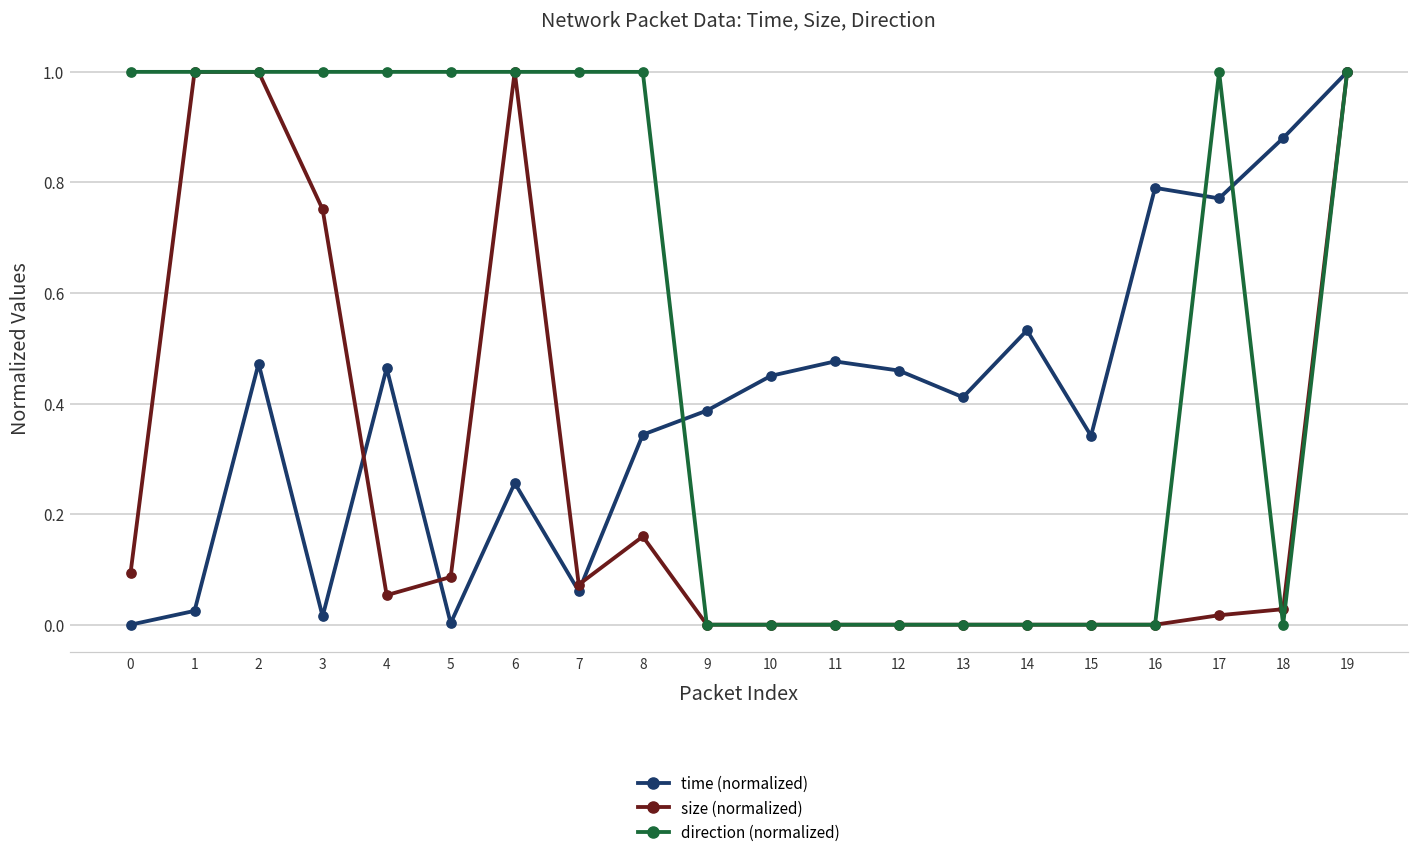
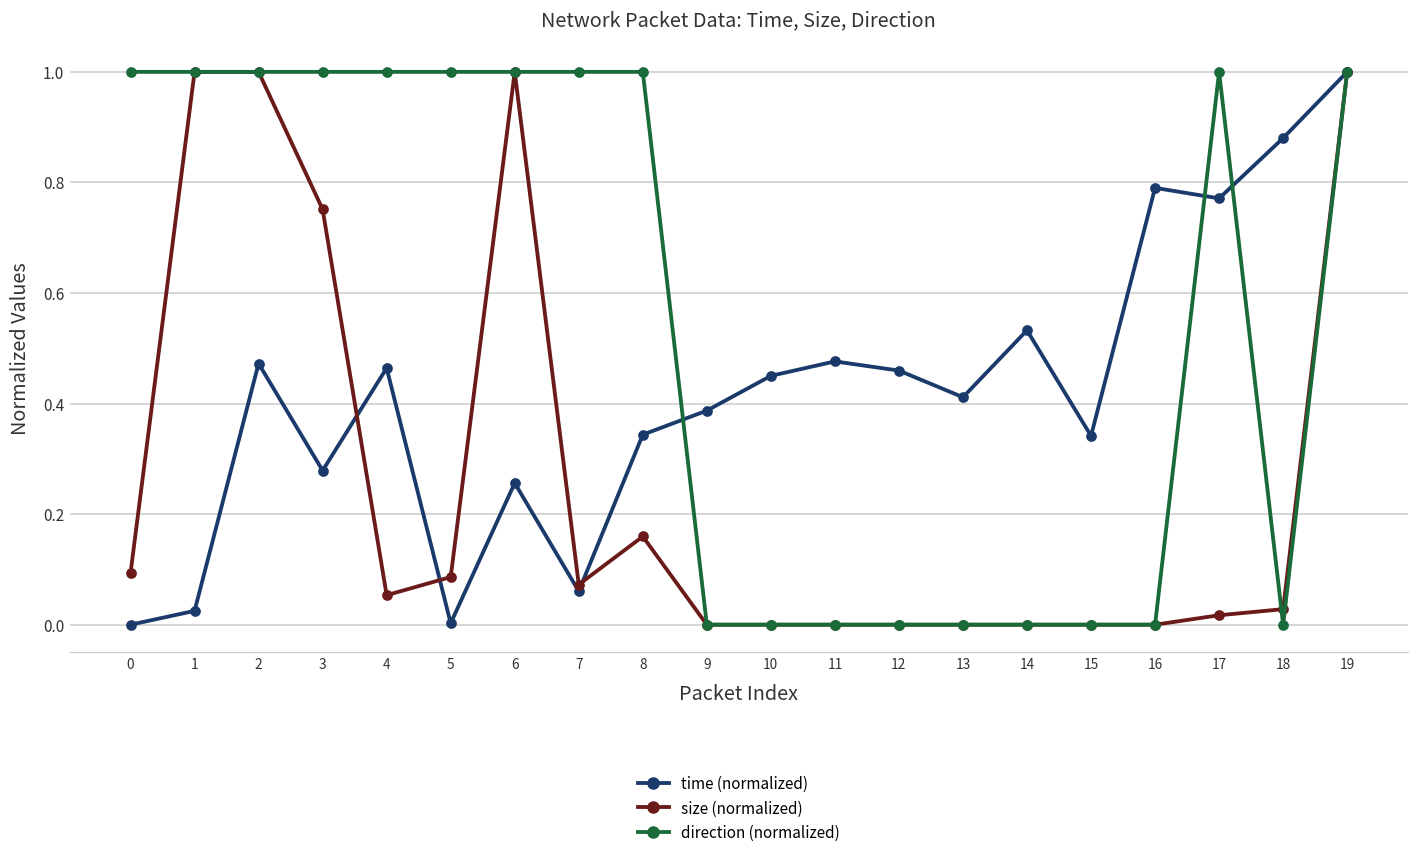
time (normalized), 3: 0.01 -> 0.28
